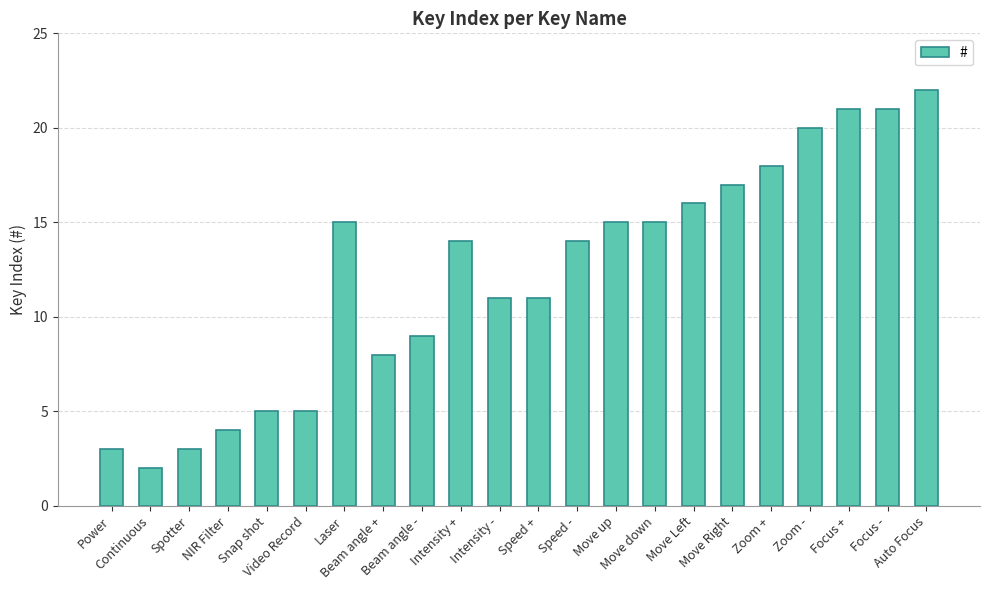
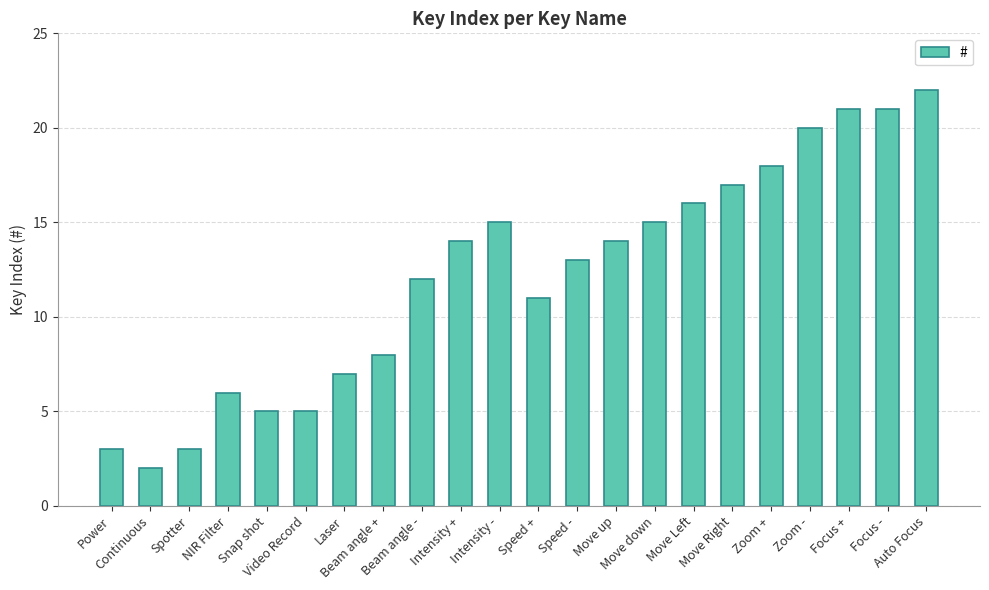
NIR Filter: 4 -> 6
Laser: 15 -> 7
Beam angle -: 9 -> 12
Intensity -: 11 -> 15
Speed -: 14 -> 13
Move up: 15 -> 14
